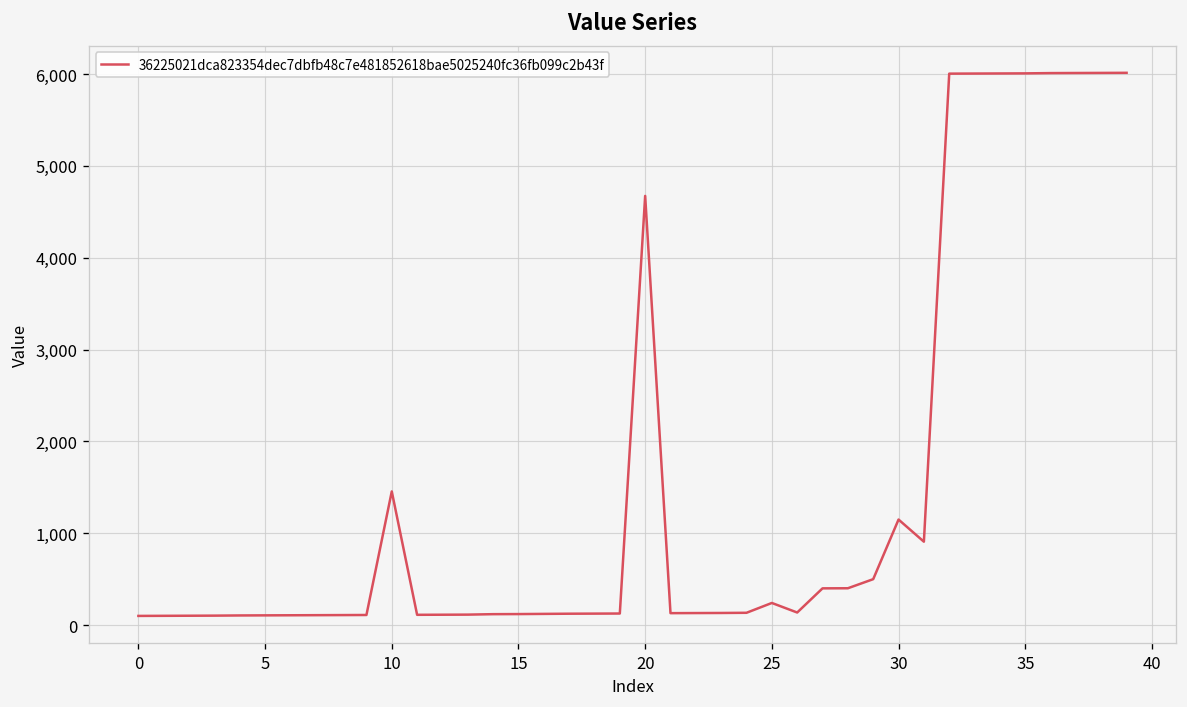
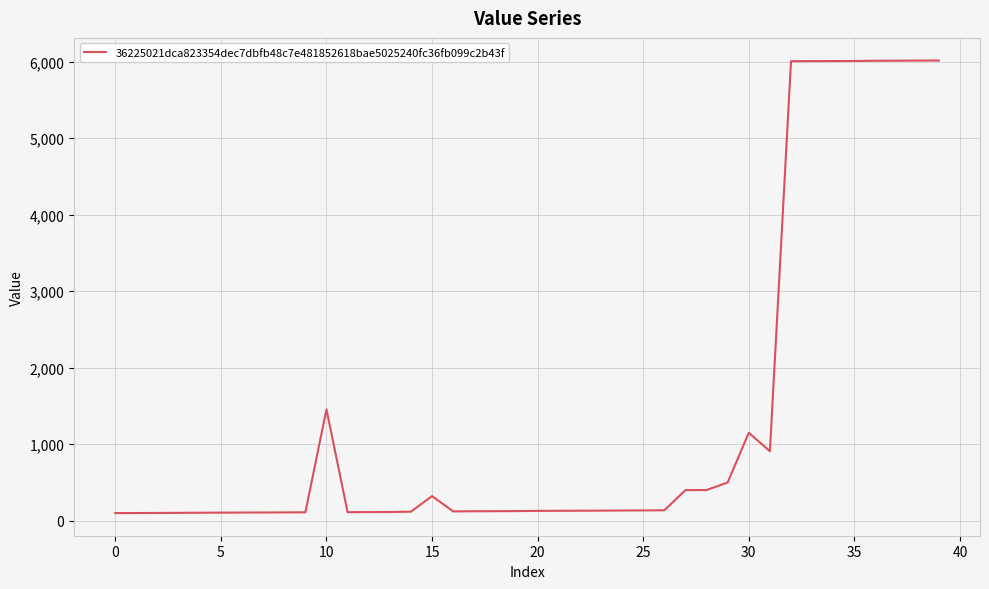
15: 100 -> 300
20: 4,700 -> 100
25: 200 -> 100
